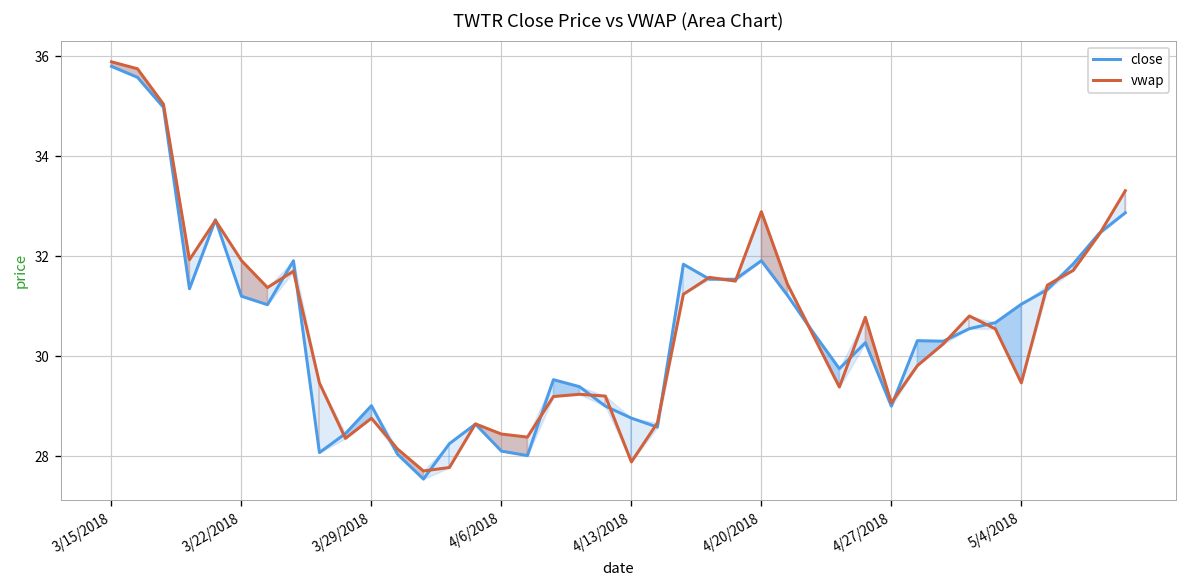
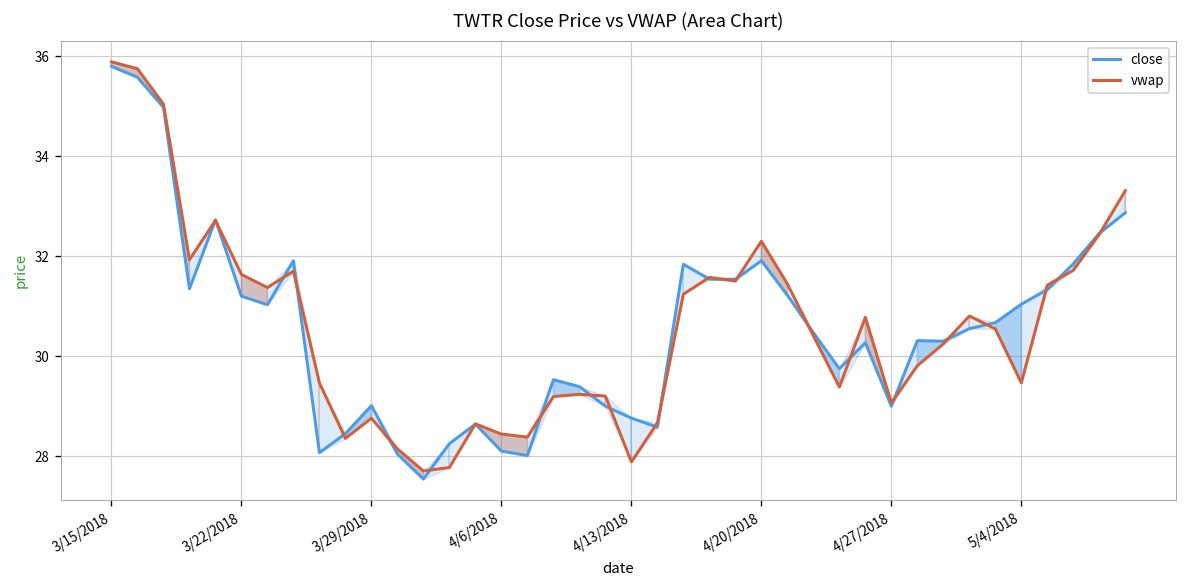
vwap, 3/22/2018: 31.9 -> 31.6
vwap, 4/20/2018: 32.9 -> 32.3
